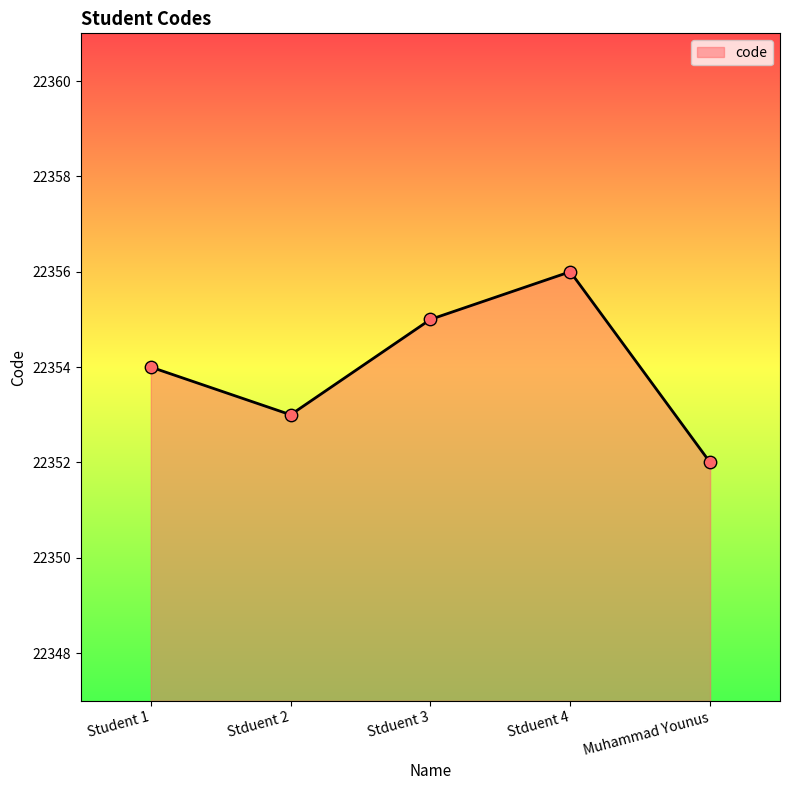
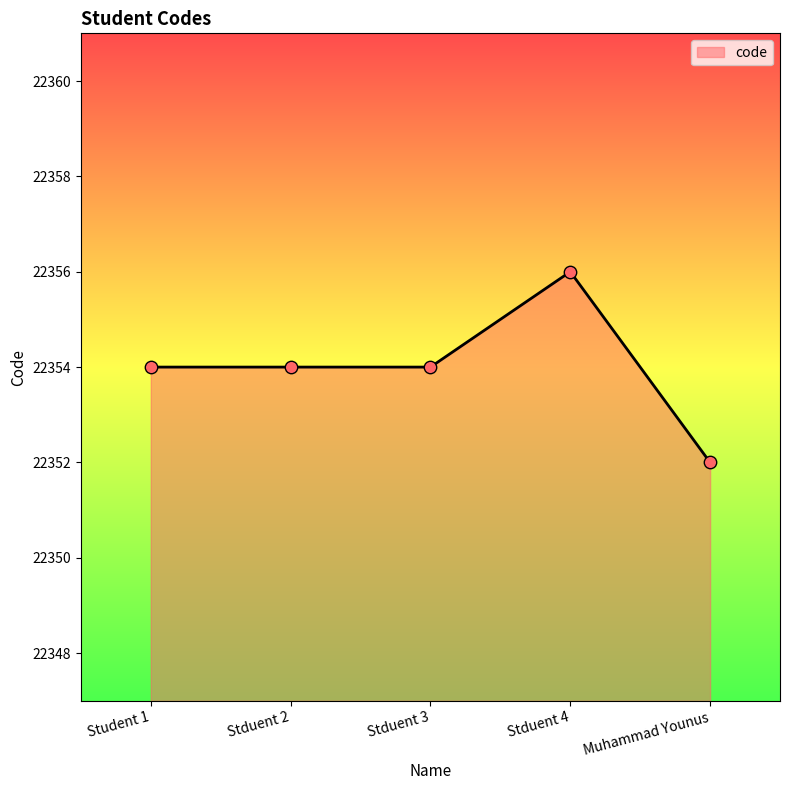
Stduent 2: 22353 -> 22354
Stduent 3: 22355 -> 22354
